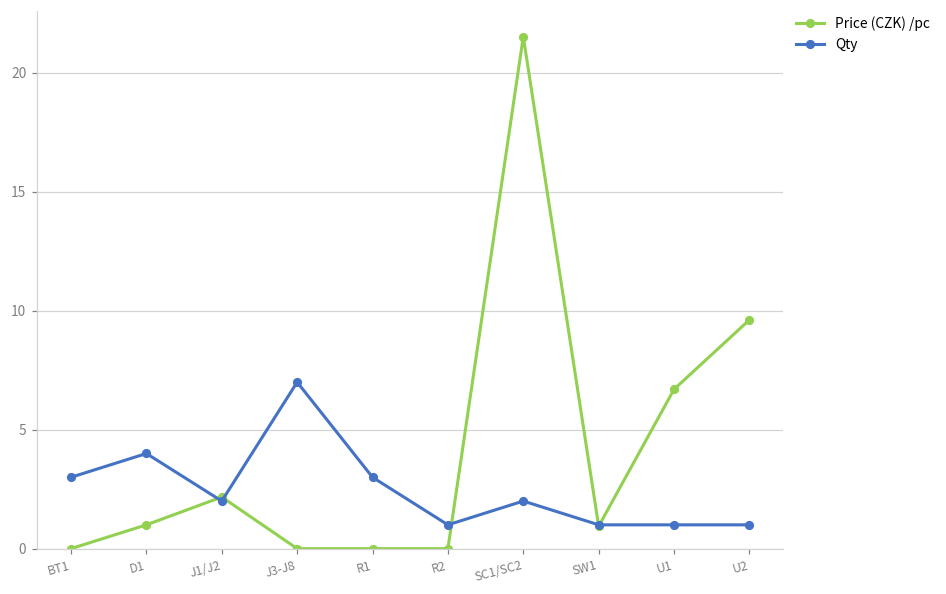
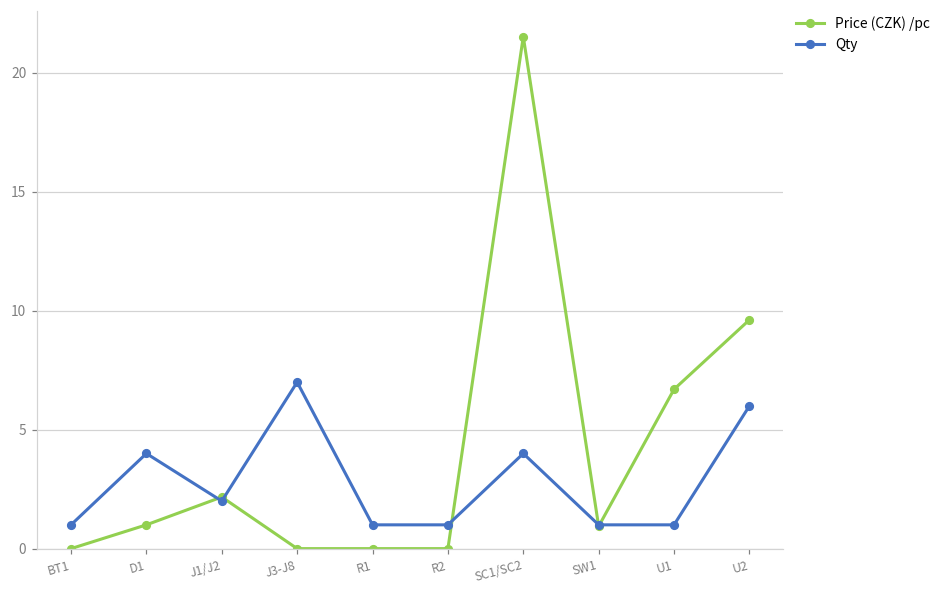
Qty, BT1: 3 -> 1
Qty, R1: 3 -> 1
Qty, SC1/SC2: 2 -> 4
Qty, U2: 1 -> 6
